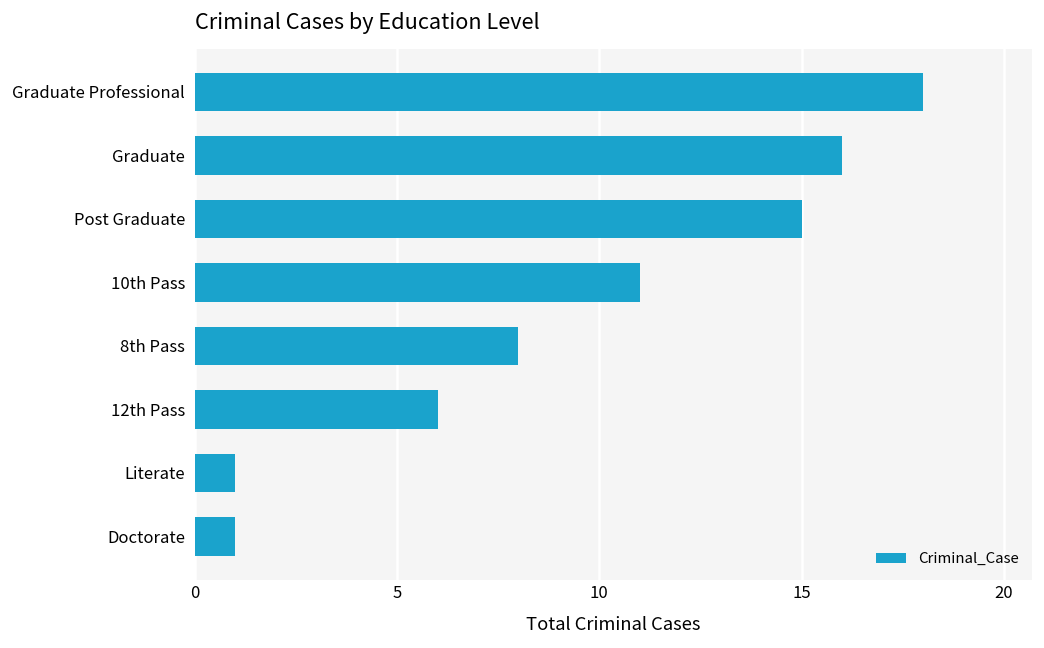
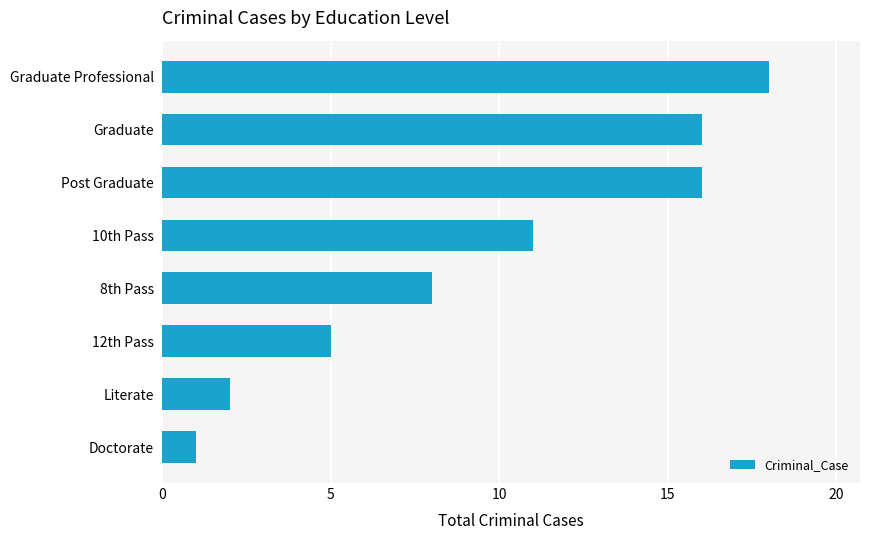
Post Graduate: 15 -> 16
12th Pass: 6 -> 5
Literate: 1 -> 2
